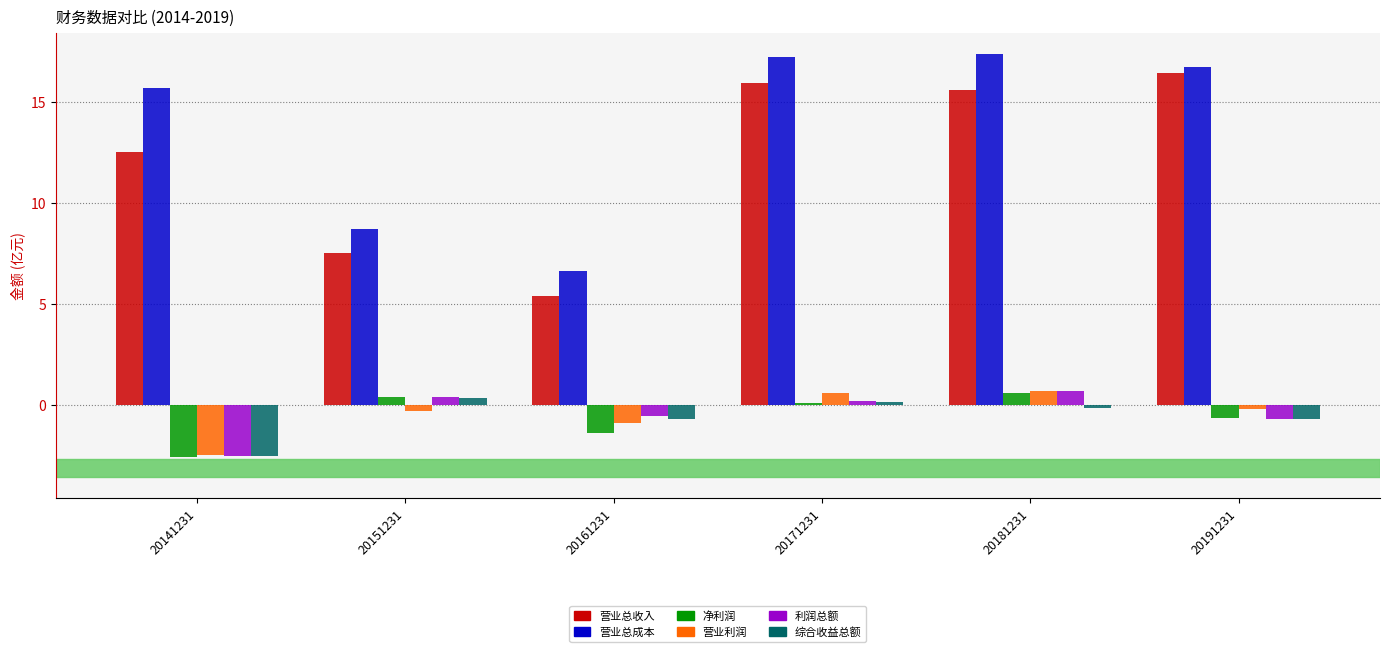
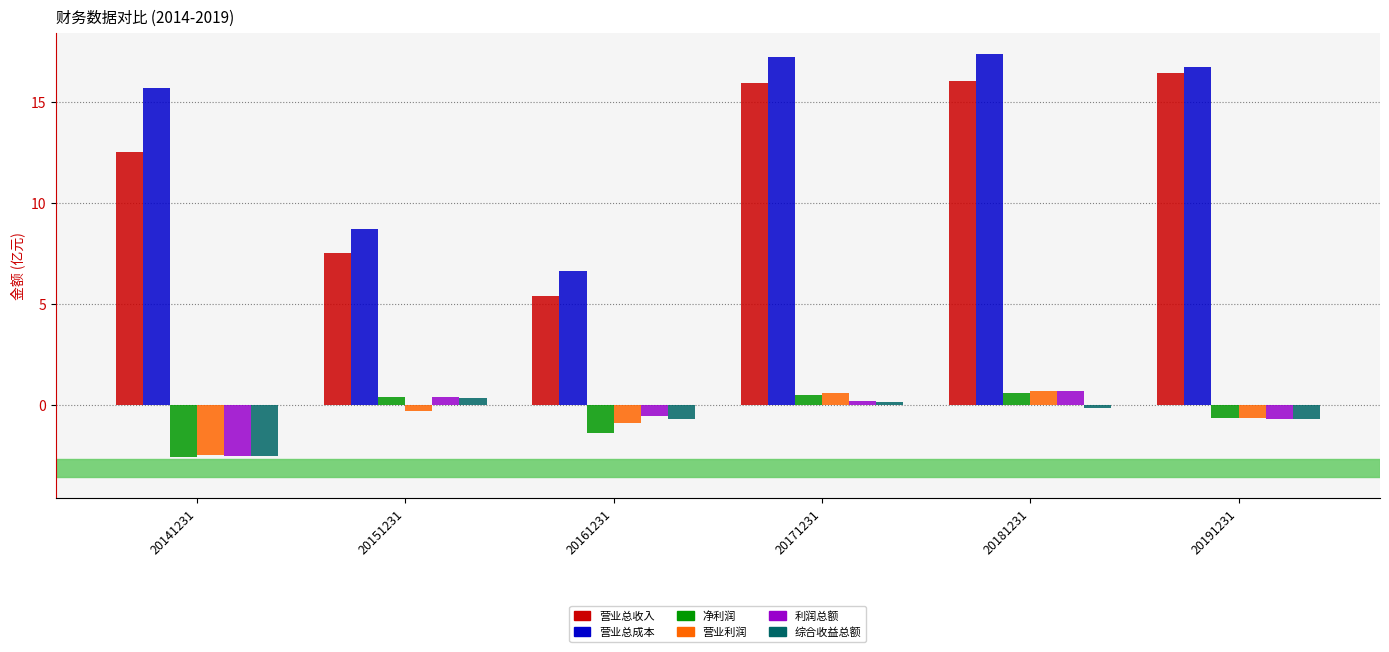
净利润, 20171231: 0.1 -> 0.5
营业总收入, 20181231: 15.6 -> 16.0
营业利润, 20191231: -0.2 -> -0.7
